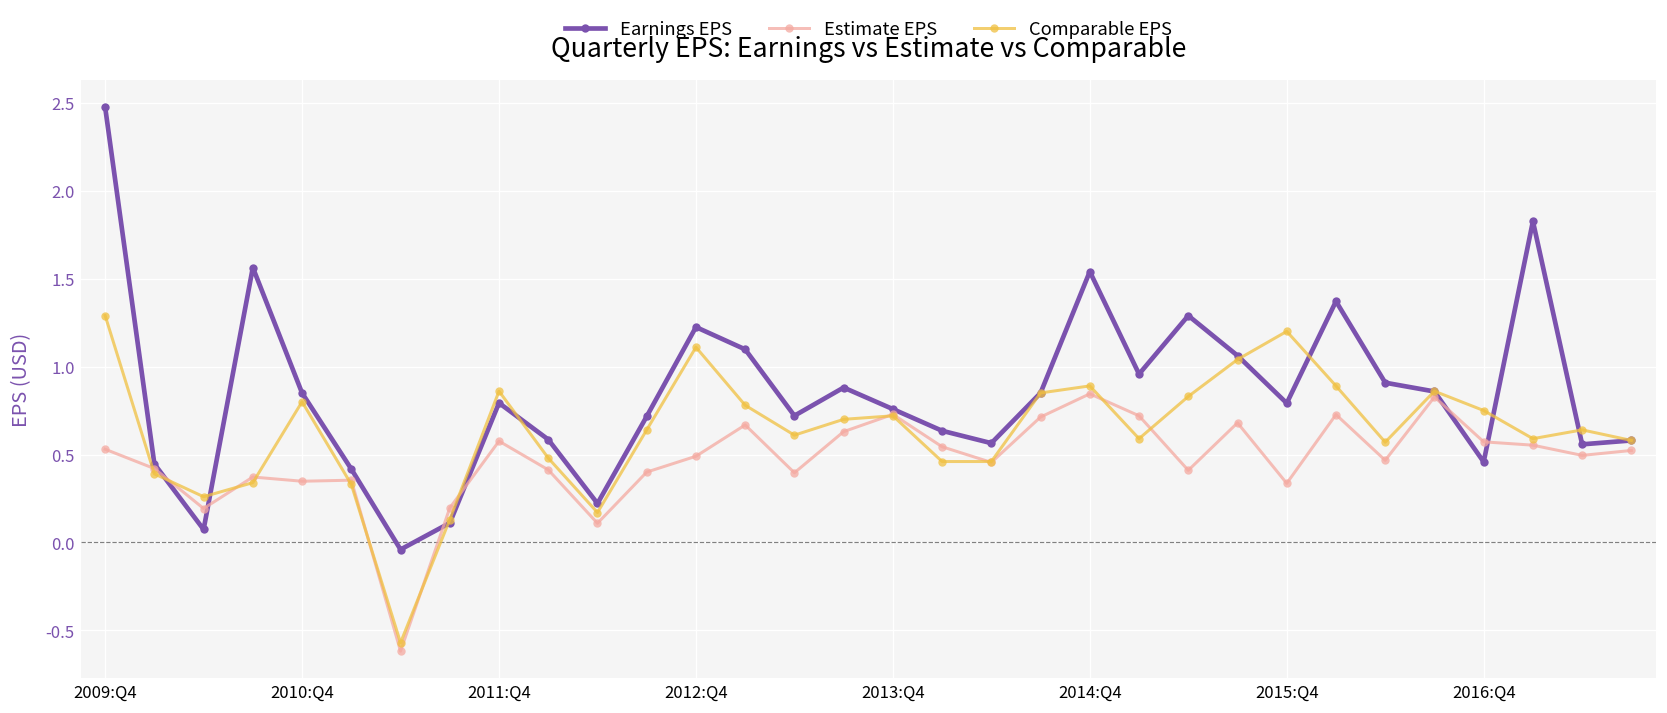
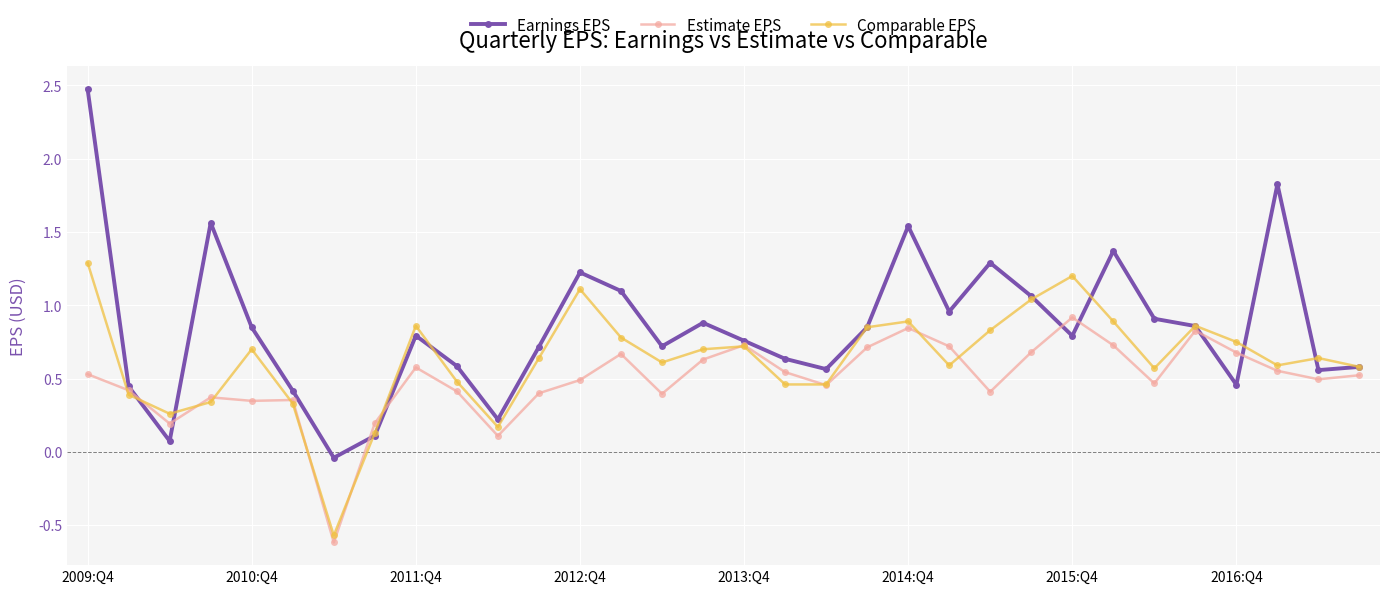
Comparable EPS, 2010:Q4: 0.8 -> 0.7
Estimate EPS, 2015:Q4: 0.34 -> 0.92
Estimate EPS, 2016:Q4: 0.57 -> 0.68
